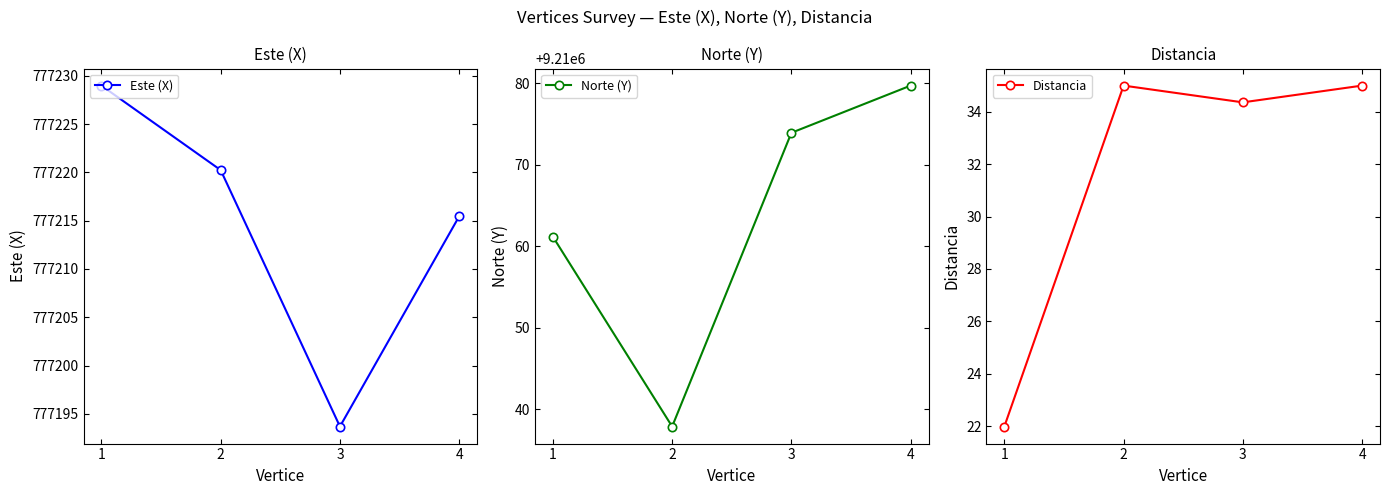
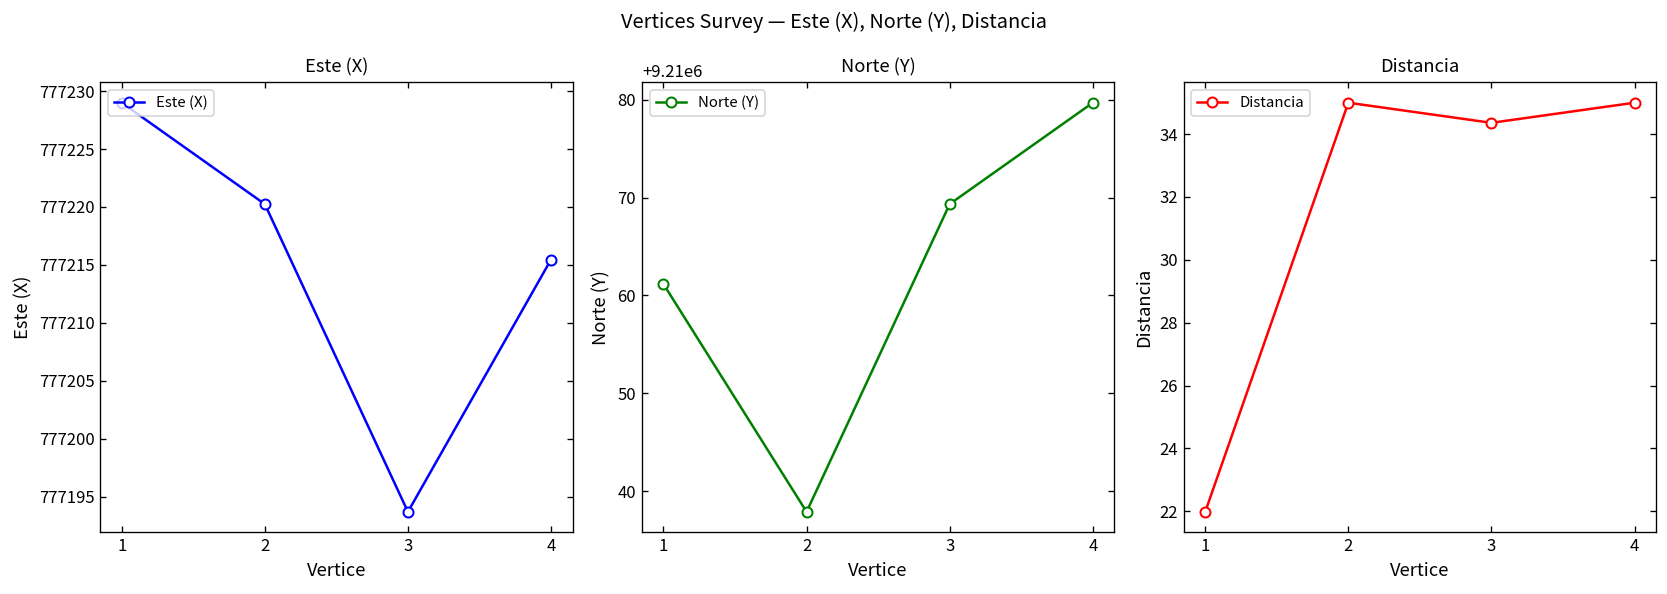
Norte (Y), 3: 9210074 -> 9210069
